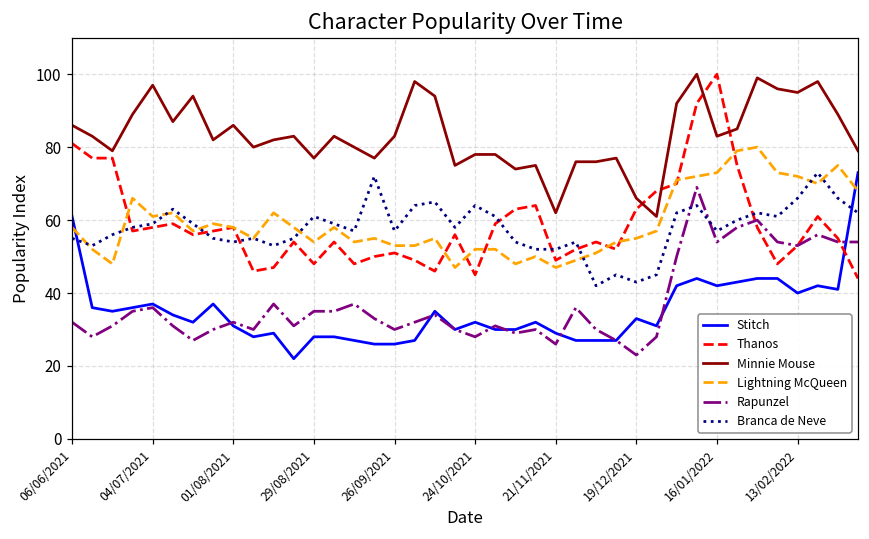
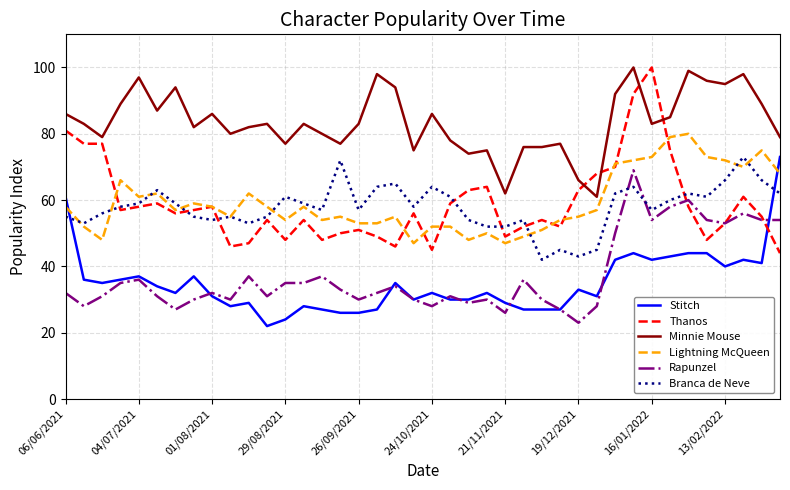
Stitch, 29/08/2021: 28 -> 24
Minnie Mouse, 24/10/2021: 78 -> 86
